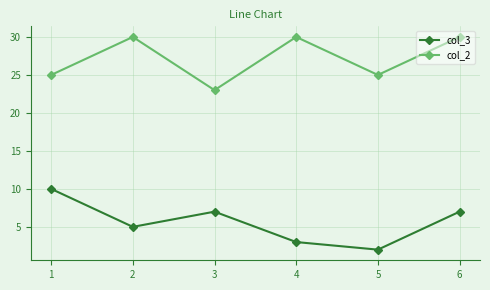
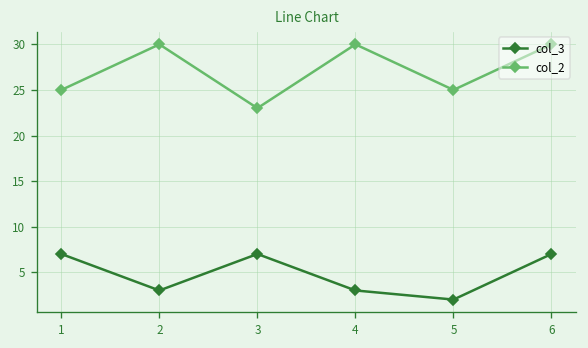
col_3, 1: 10 -> 7
col_3, 2: 5 -> 3
